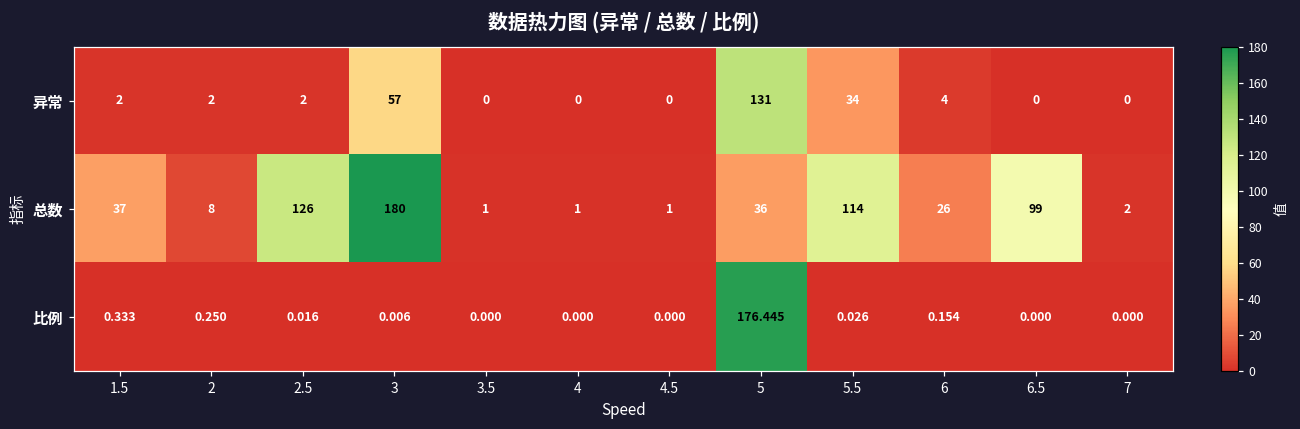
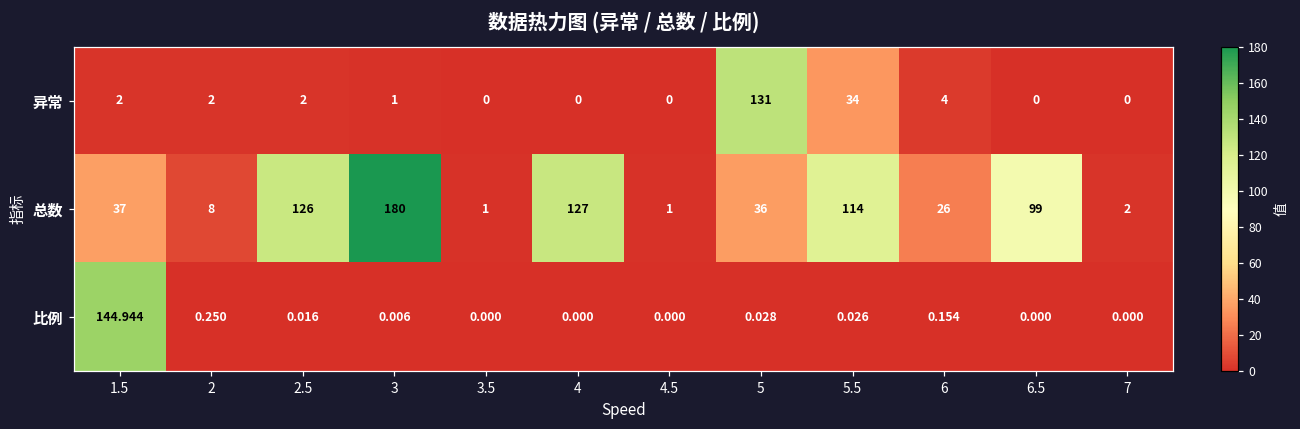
异常, 3: 57 -> 1
总数, 4: 1 -> 127
比例, 1.5: 0.333 -> 144.944
比例, 5: 176.445 -> 0.028
